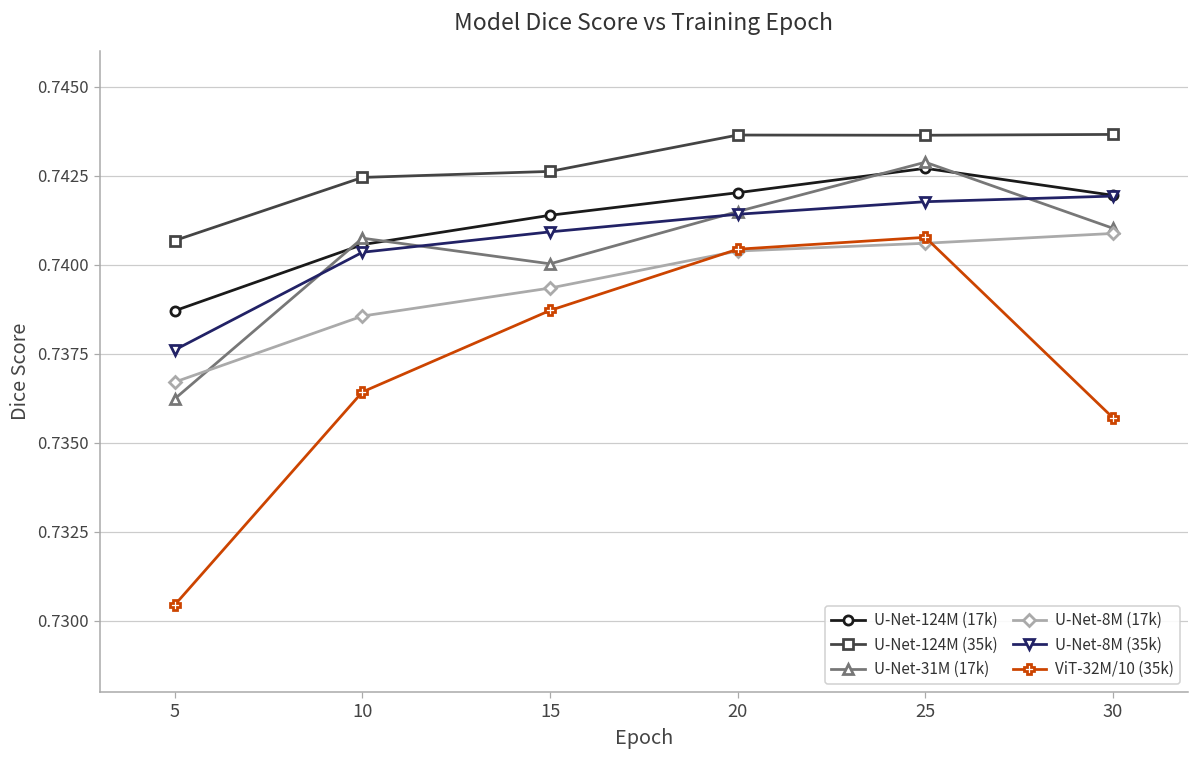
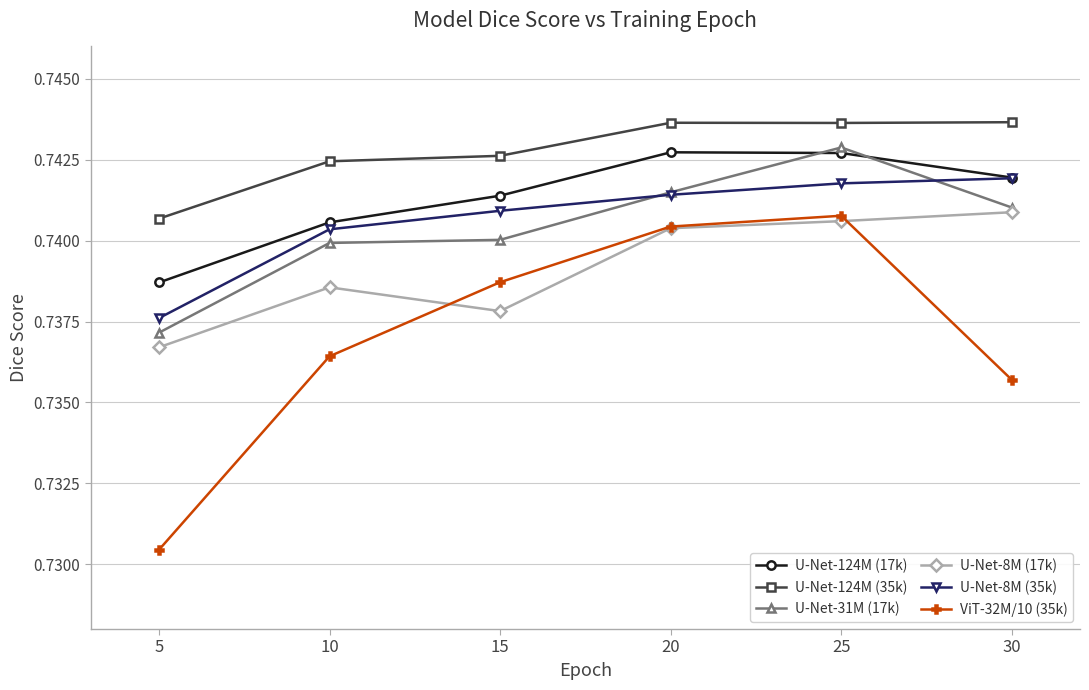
U-Net-31M (17k), 5: 0.7362 -> 0.7372
U-Net-31M (17k), 10: 0.7407 -> 0.7399
U-Net-8M (17k), 15: 0.7393 -> 0.7378
U-Net-124M (17k), 20: 0.7420 -> 0.7427
